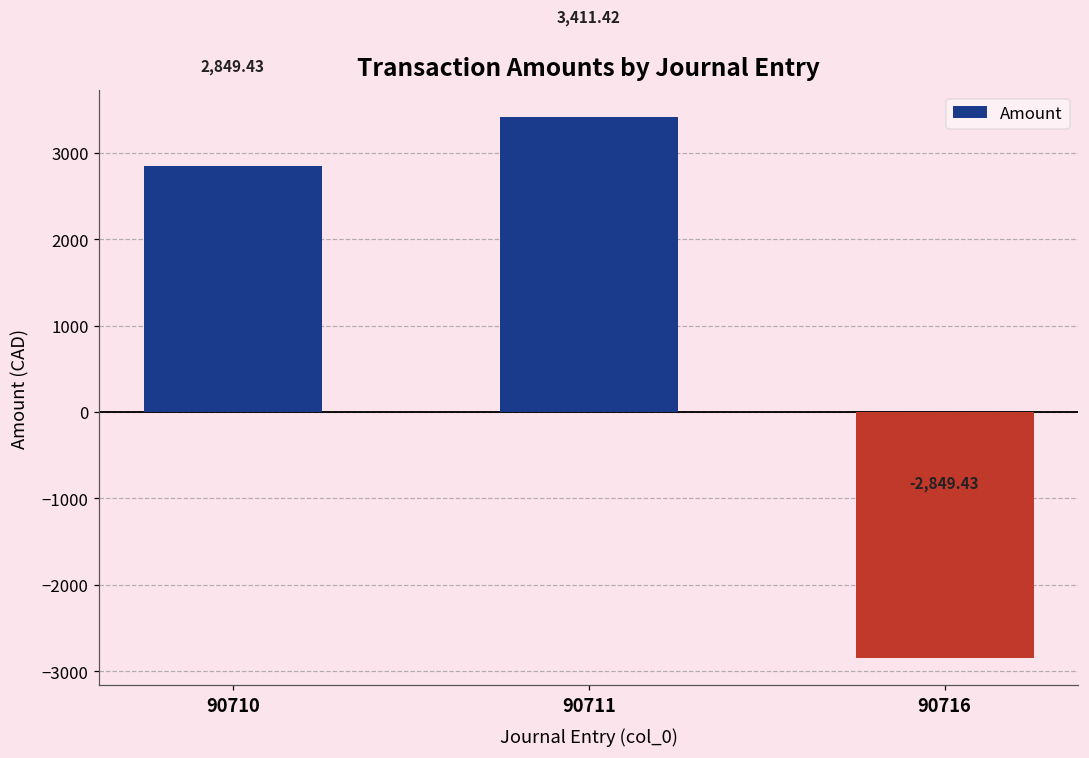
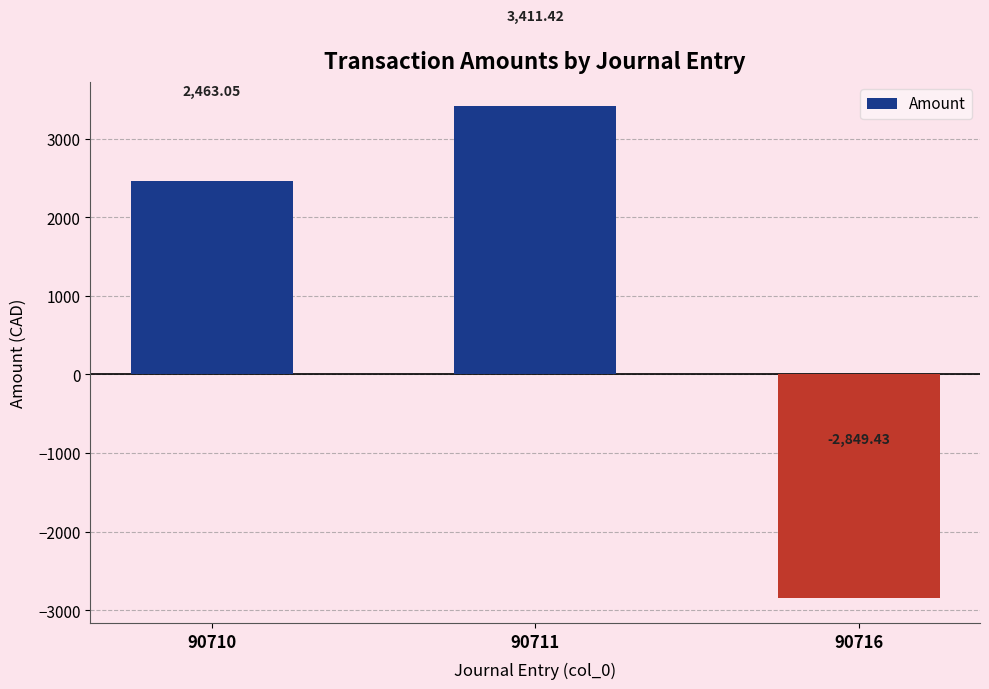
90710: 2,849.43 -> 2,463.05
